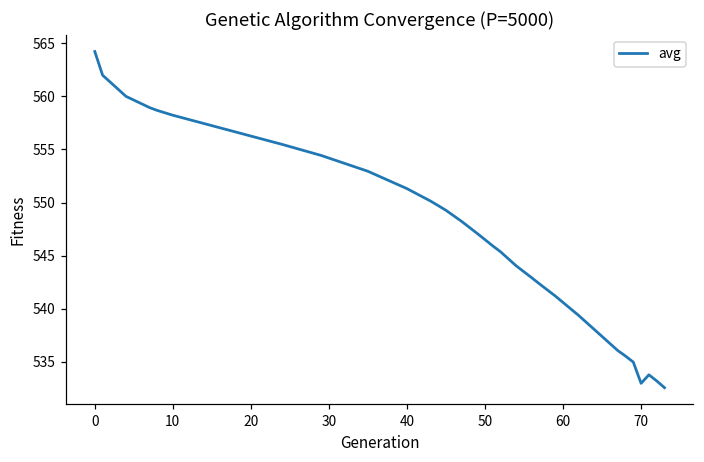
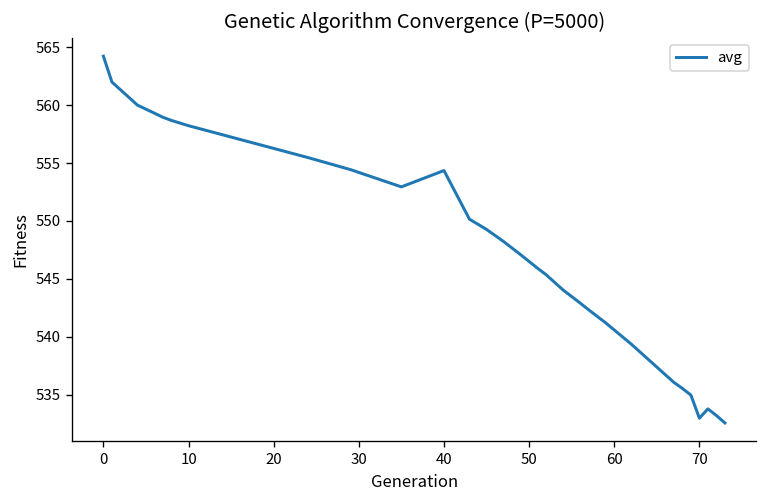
40: 551 -> 554
